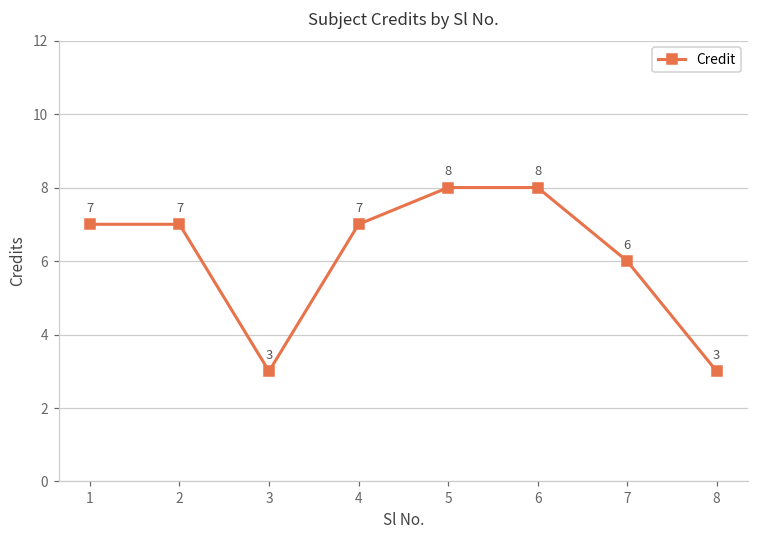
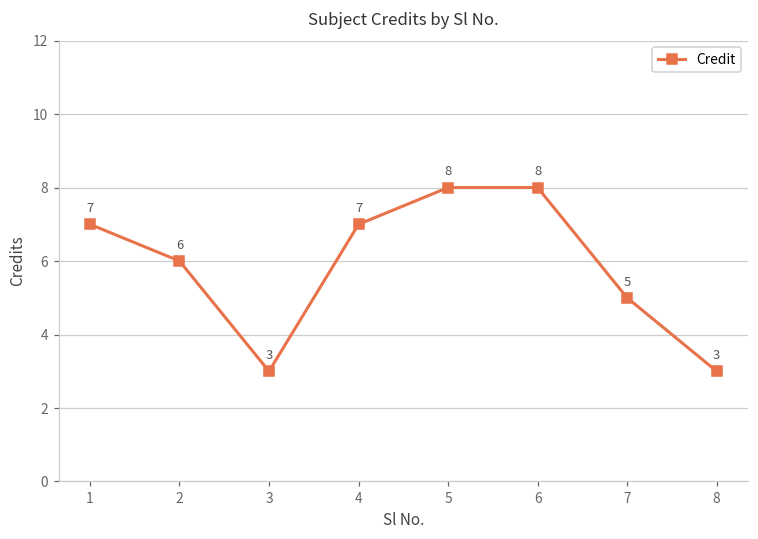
2: 7 -> 6
7: 6 -> 5
